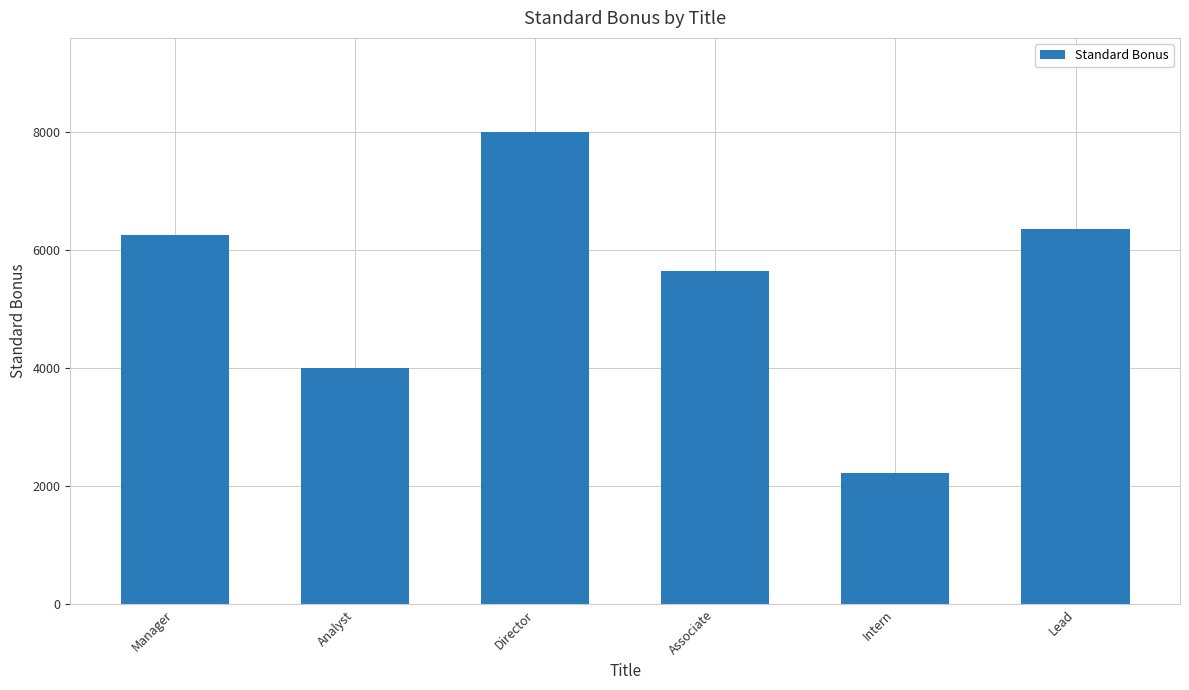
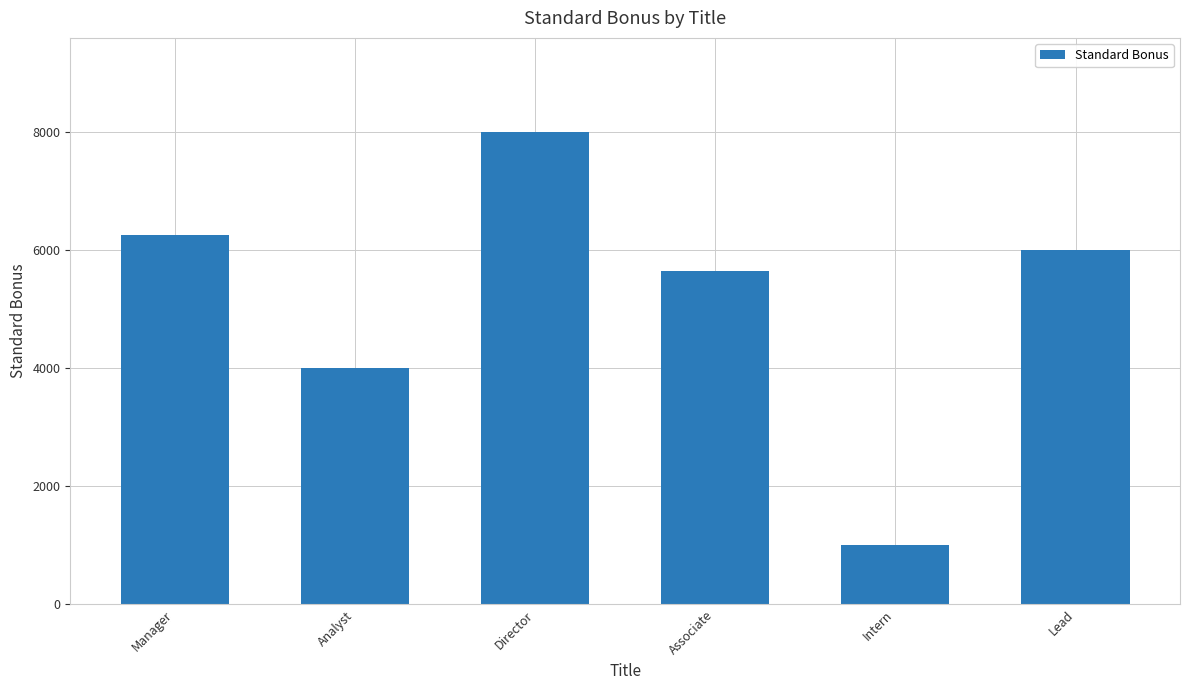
Intern: 2200 -> 1000
Lead: 6400 -> 6000
